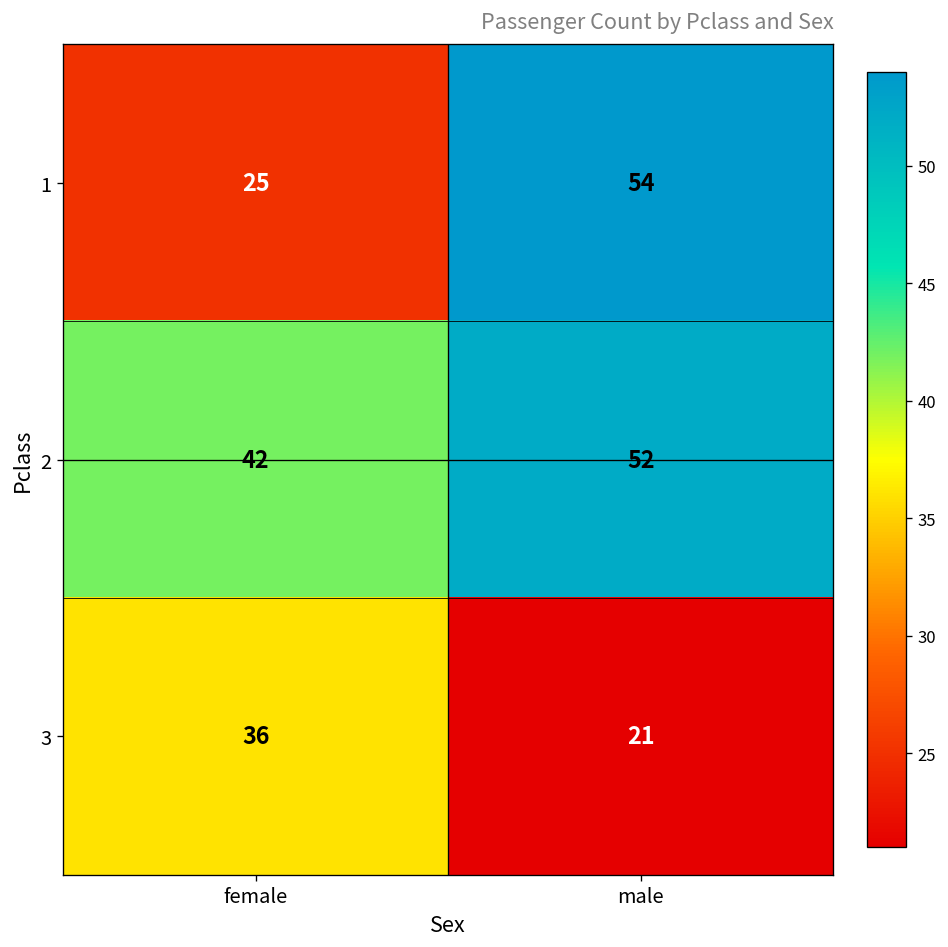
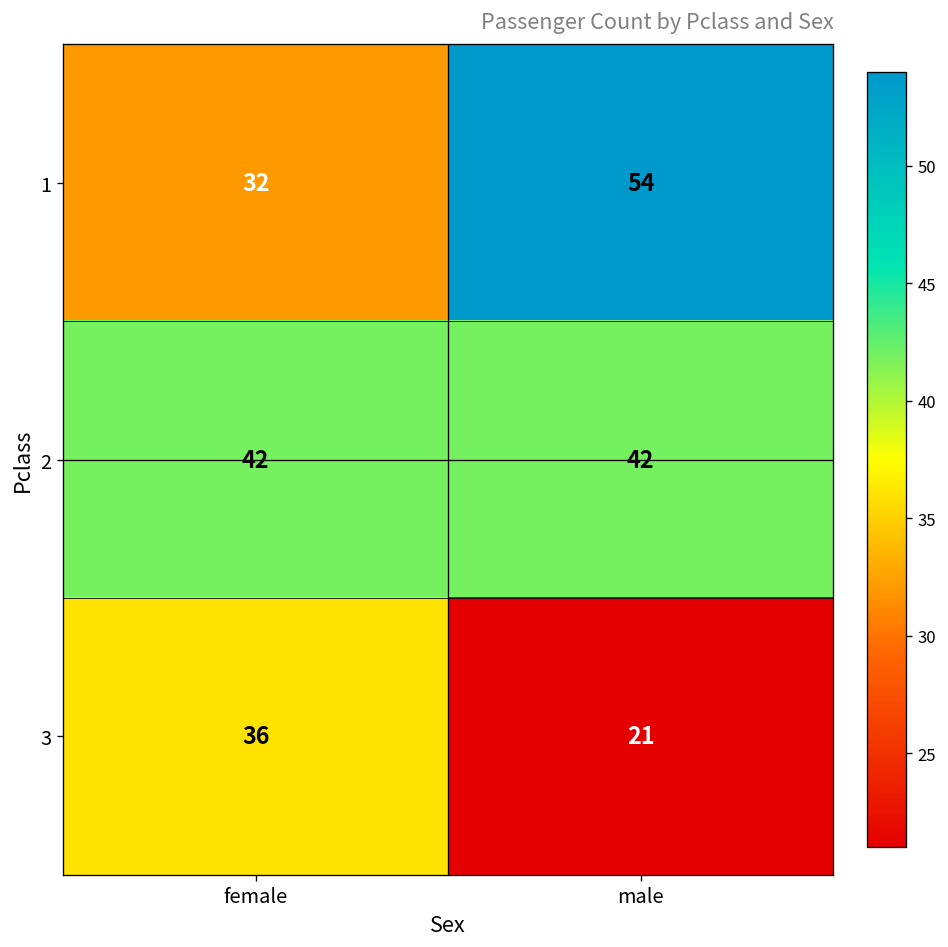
1, female: 25 -> 32
2, male: 52 -> 42
